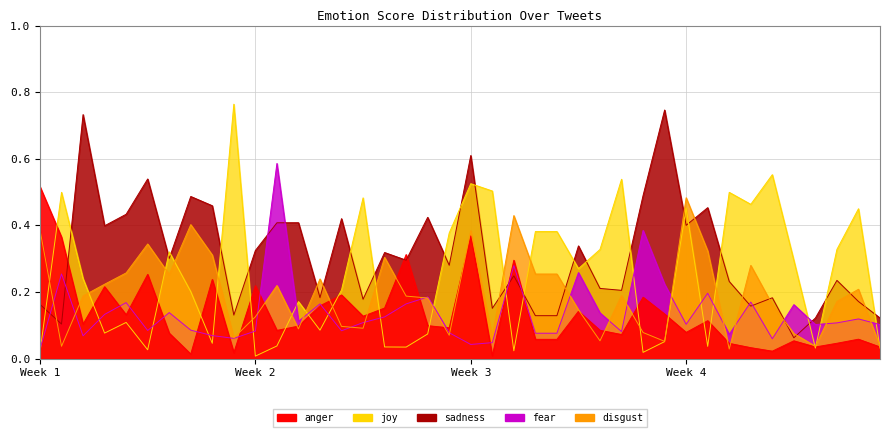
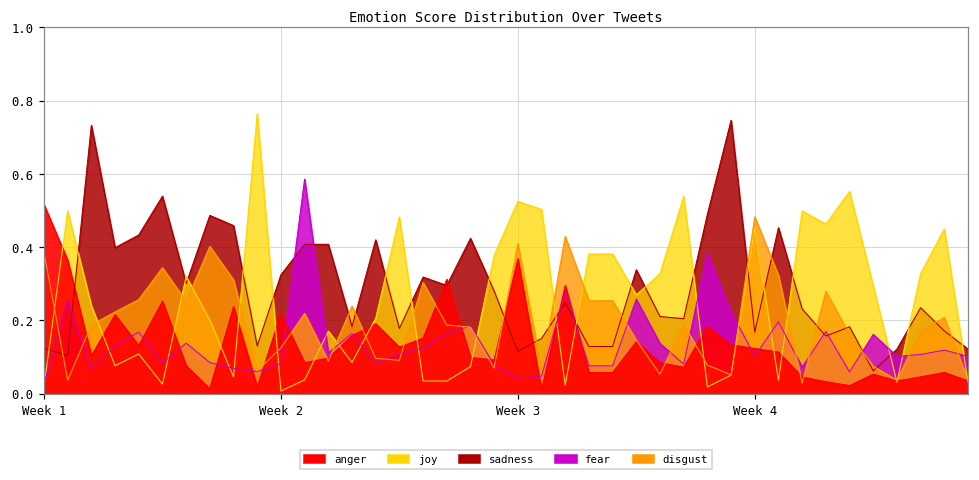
sadness, Week 1: 0.16 -> 0.12
sadness, Week 3: 0.61 -> 0.12
disgust, Week 3: 0.38 -> 0.41
sadness, Week 4: 0.40 -> 0.17
anger, Week 4: 0.08 -> 0.12
